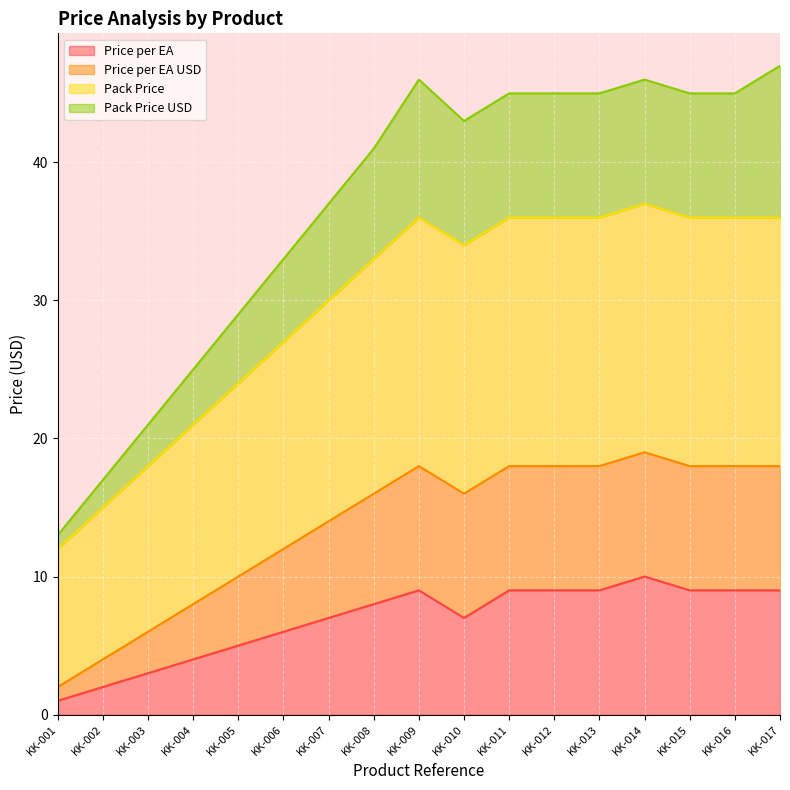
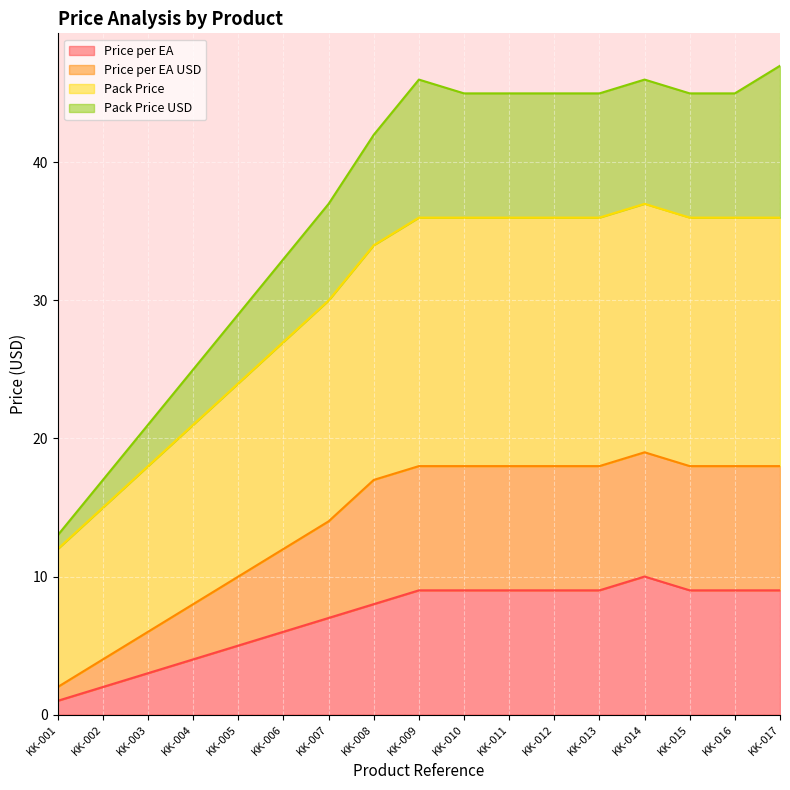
Price per EA USD, KK-008: 8 -> 9
Price per EA, KK-010: 7 -> 9
